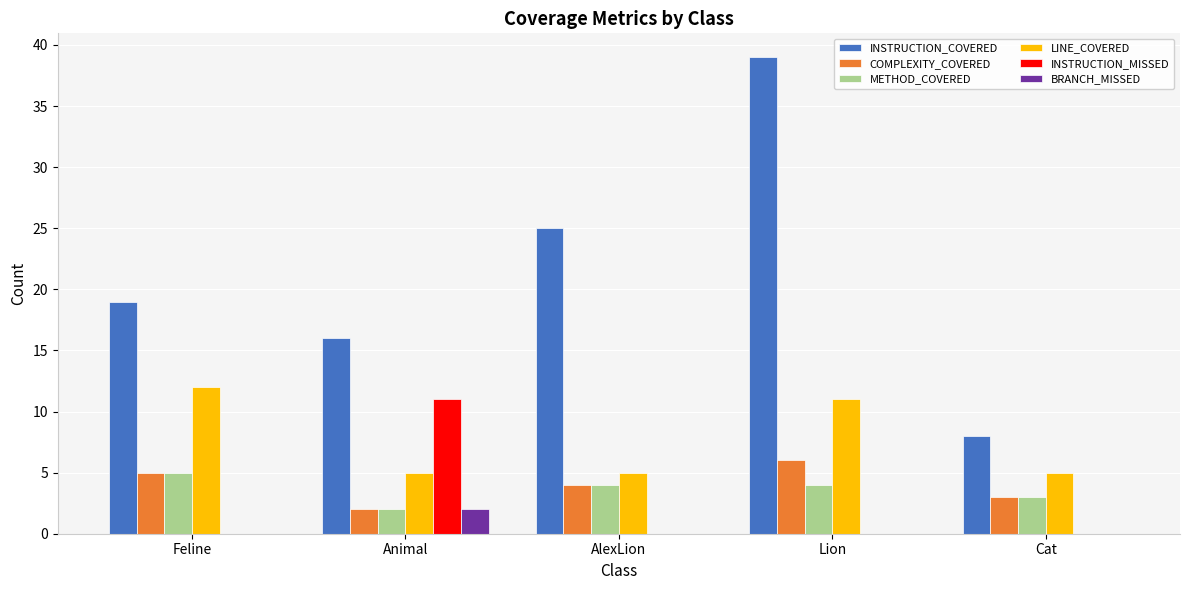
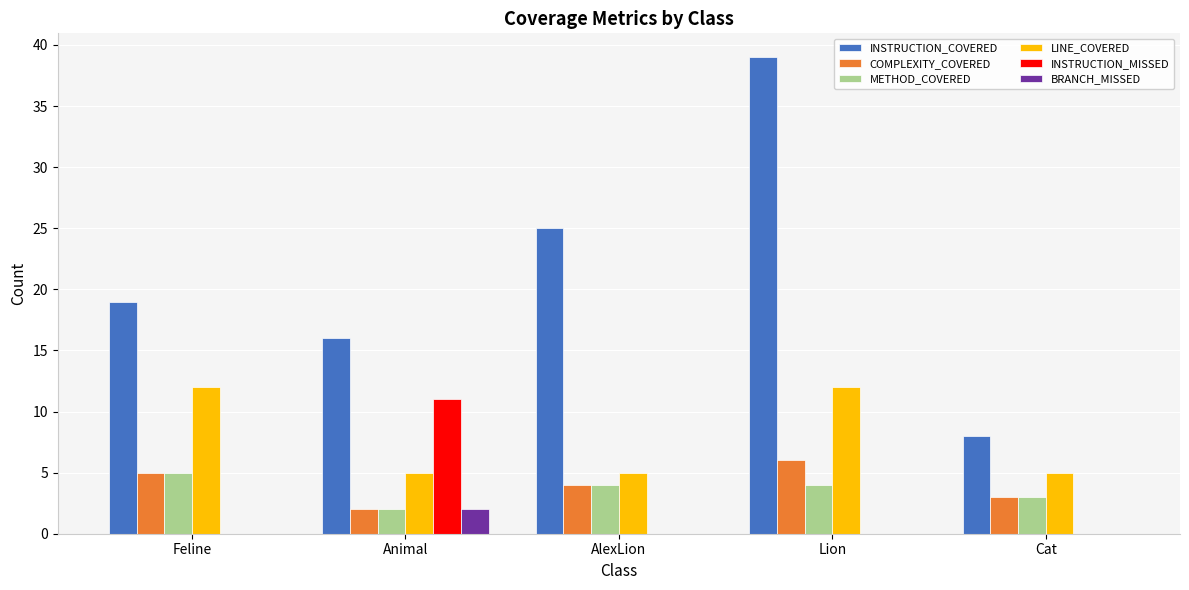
LINE_COVERED, Lion: 11 -> 12
